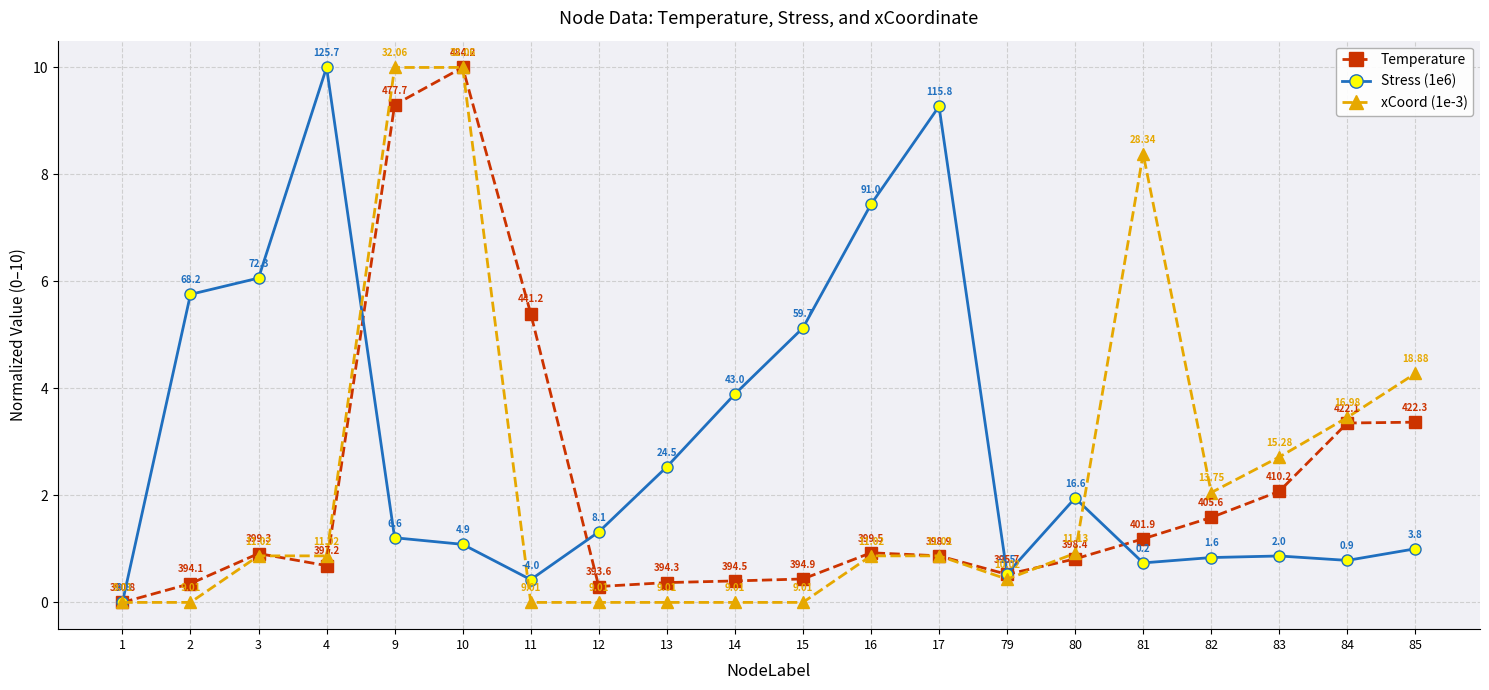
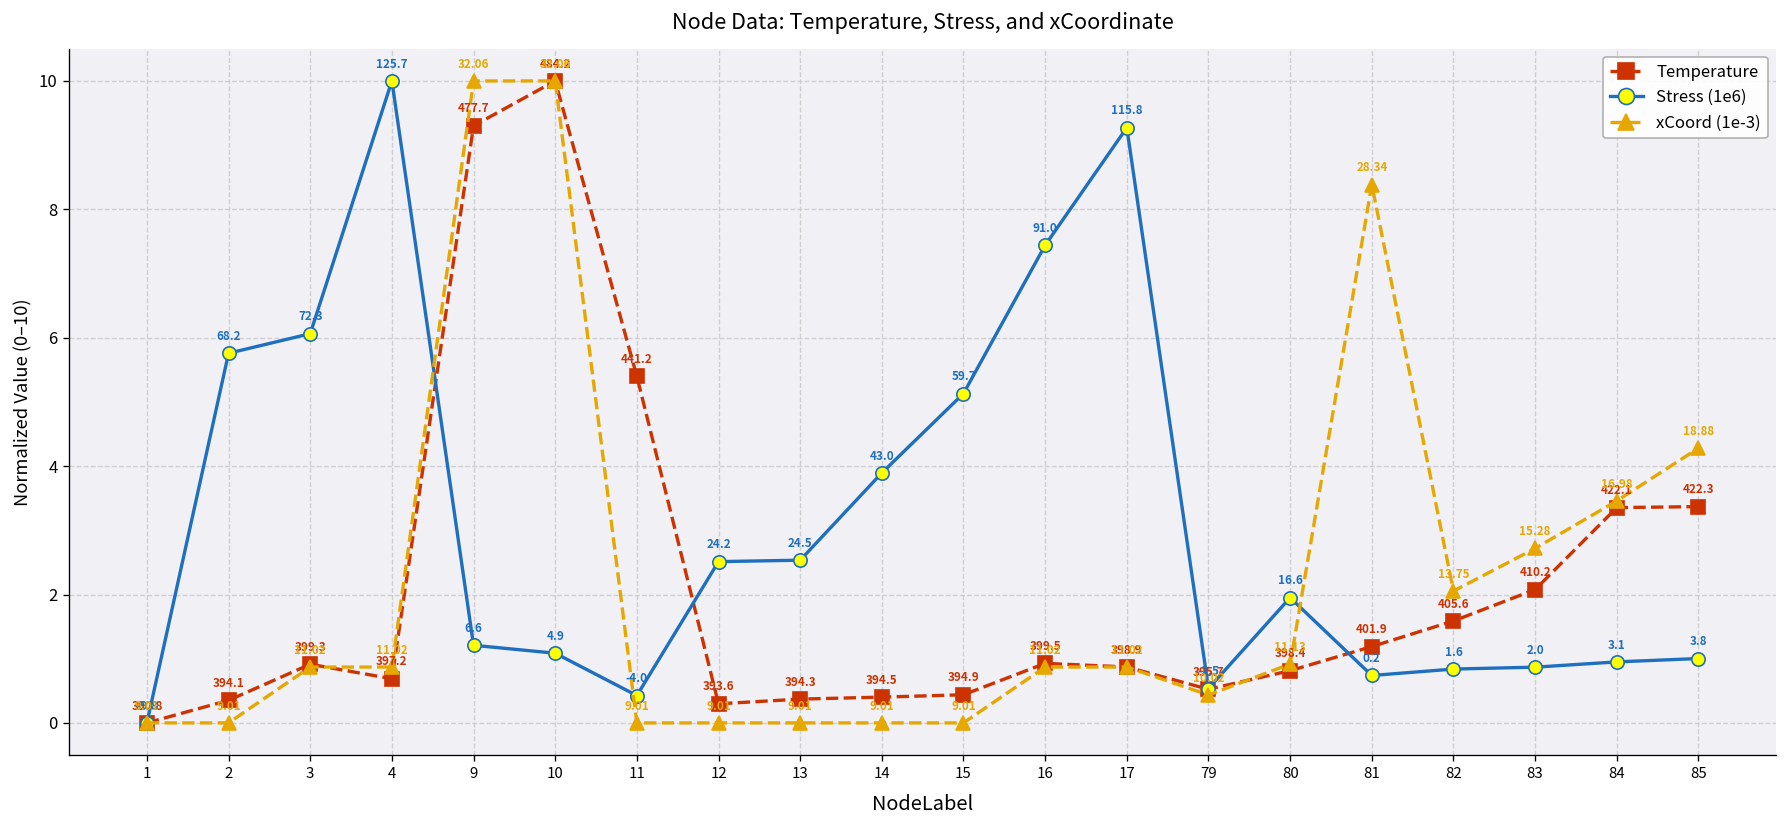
Stress (1e6), 12: 8.1 -> 24.2
Stress (1e6), 84: 0.9 -> 3.1
